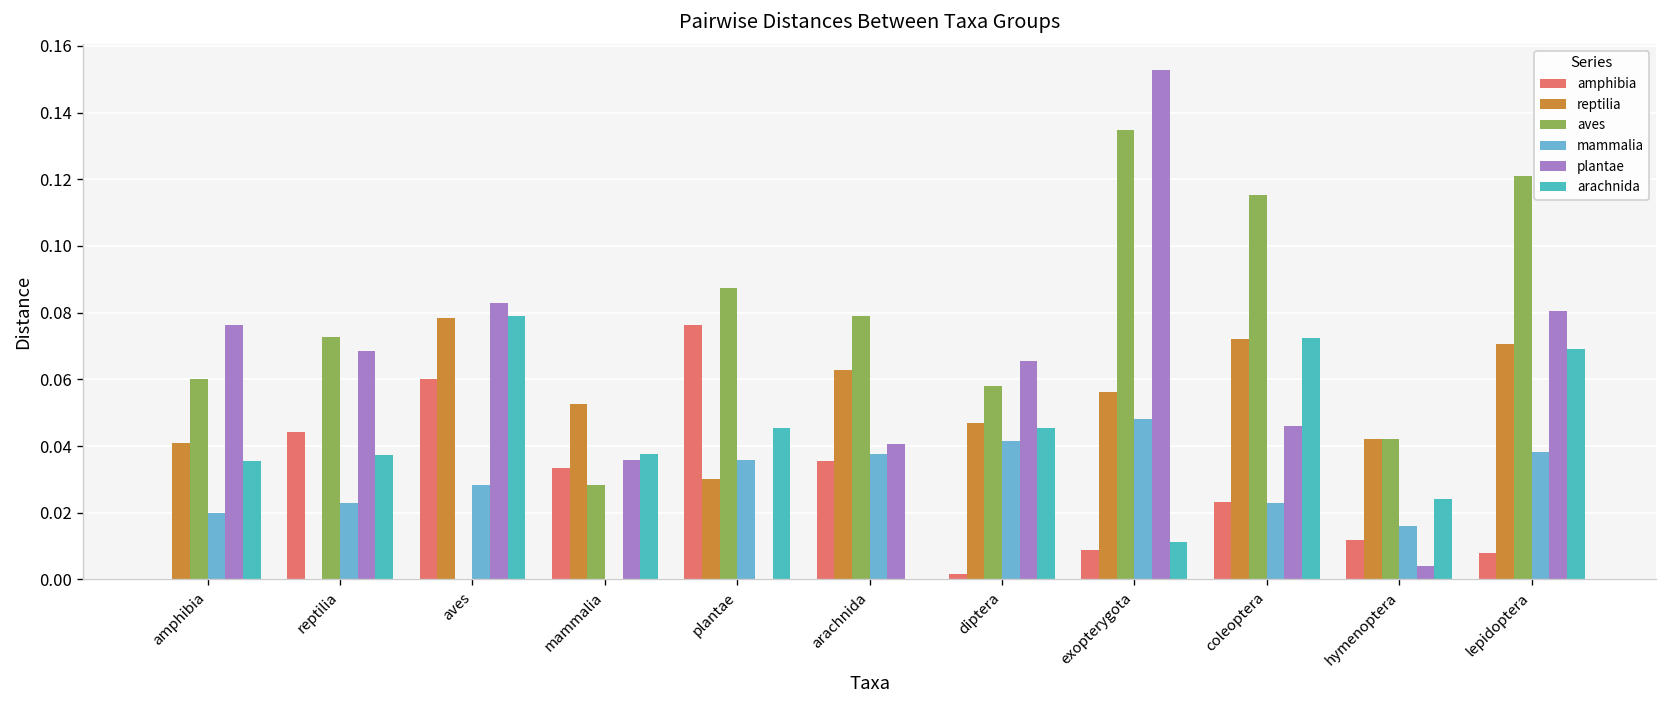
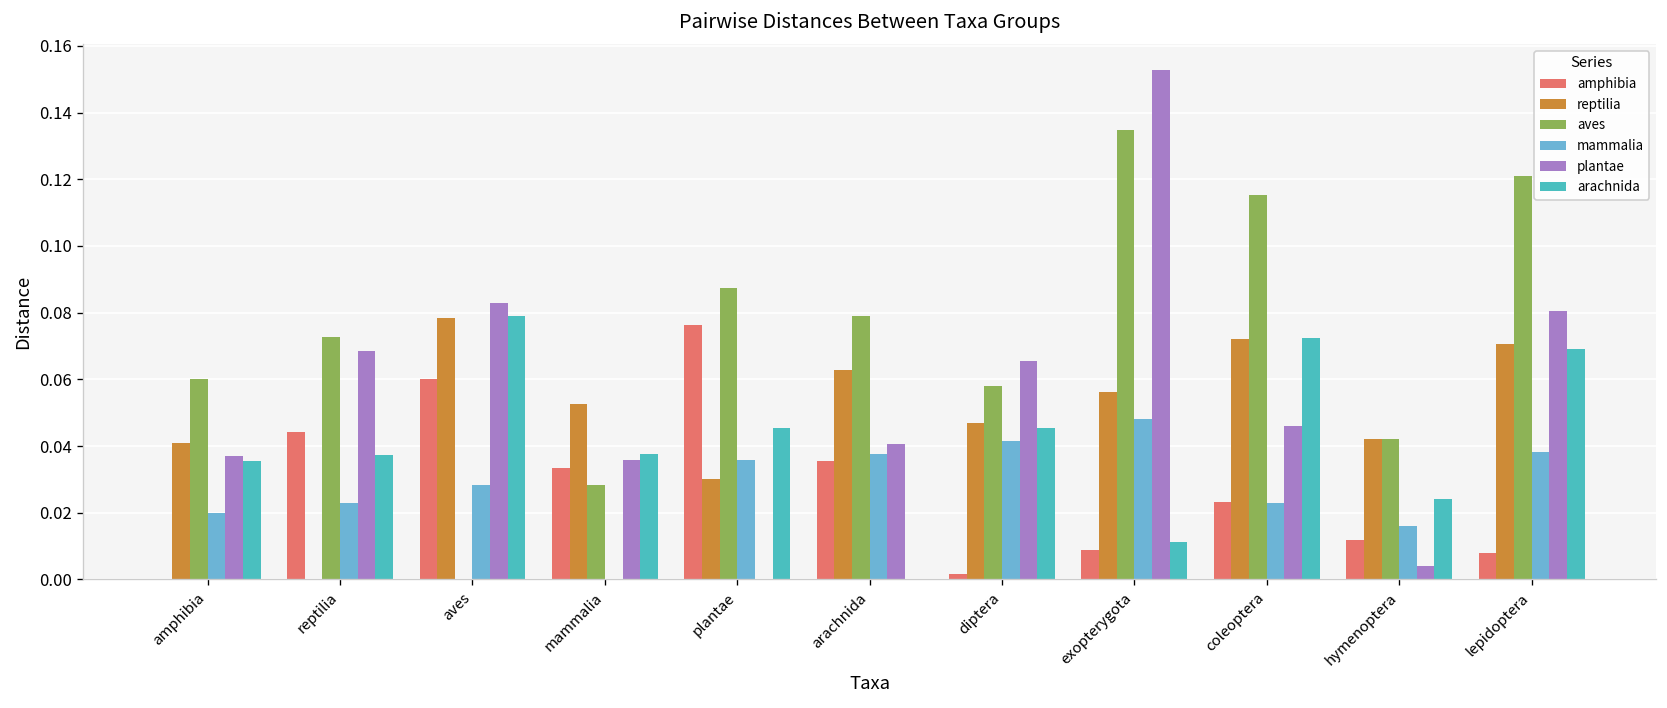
plantae, amphibia: 0.076 -> 0.037
